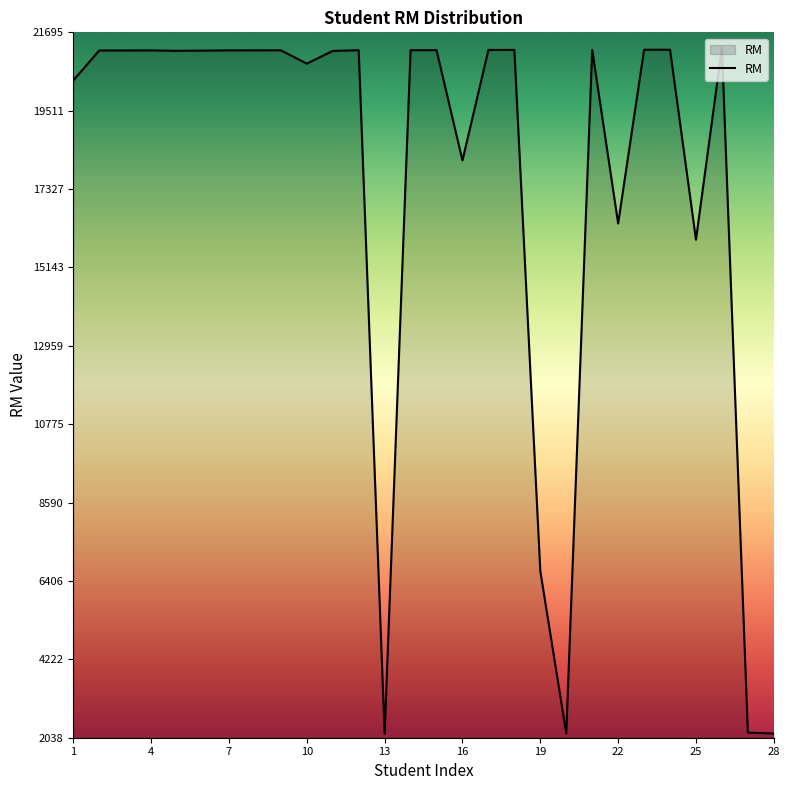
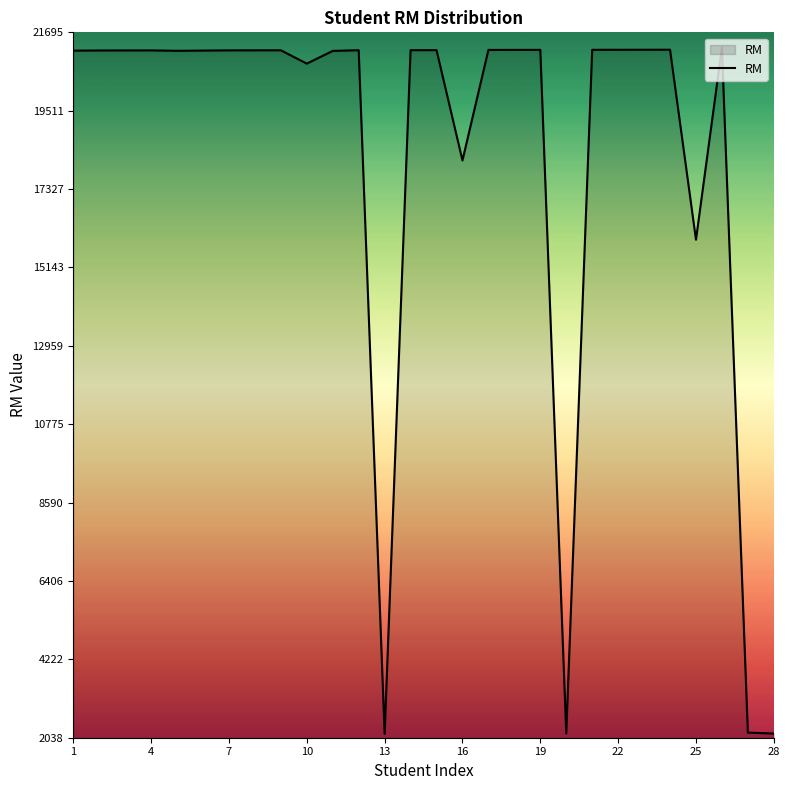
1: 20400 -> 21200
19: 6700 -> 21200
22: 16400 -> 21200
